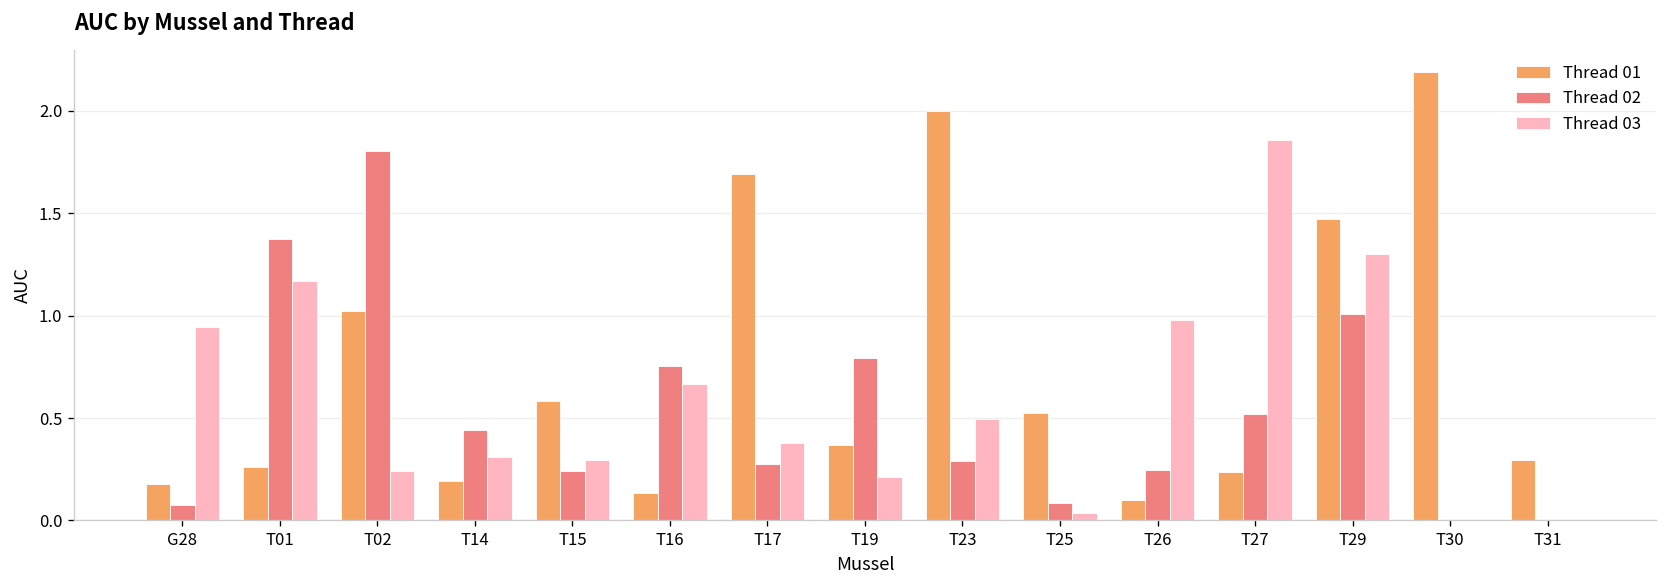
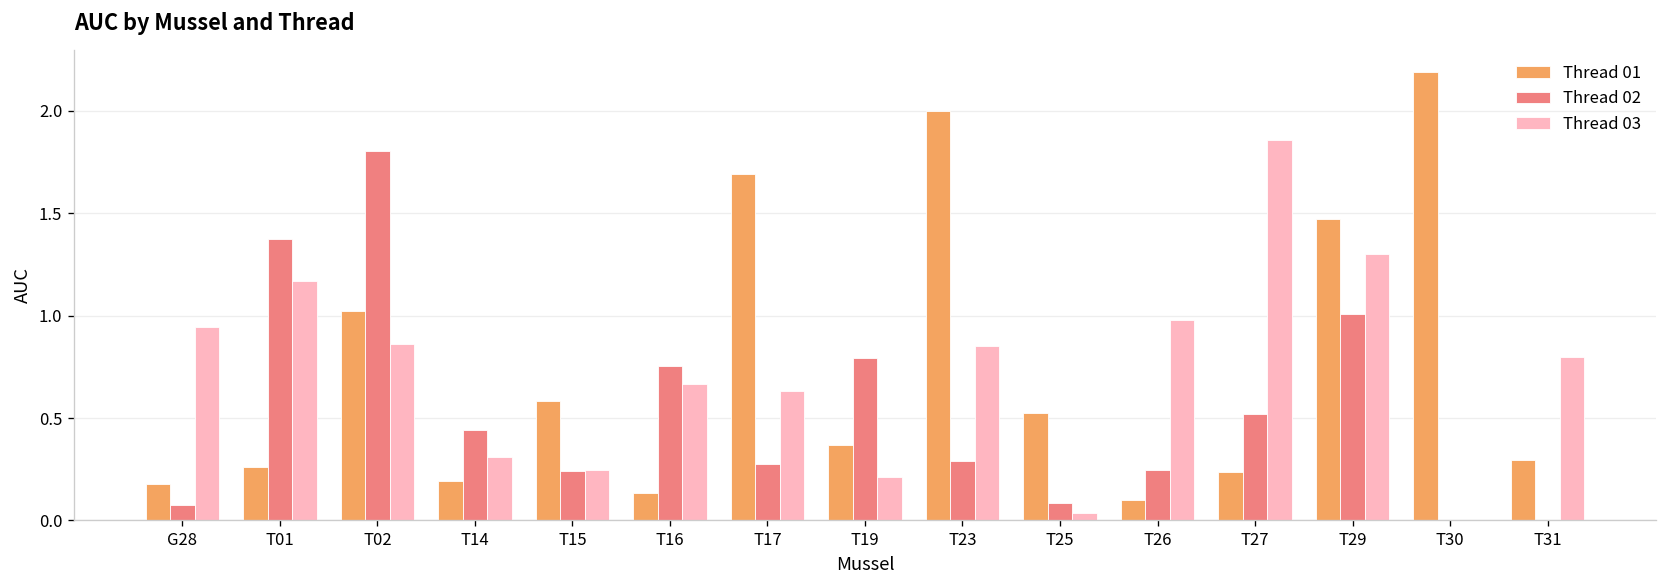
Thread 03, T02: 0.24 -> 0.86
Thread 03, T15: 0.30 -> 0.25
Thread 03, T17: 0.38 -> 0.63
Thread 03, T23: 0.49 -> 0.85
Thread 03, T31: 0.0 -> 0.8
